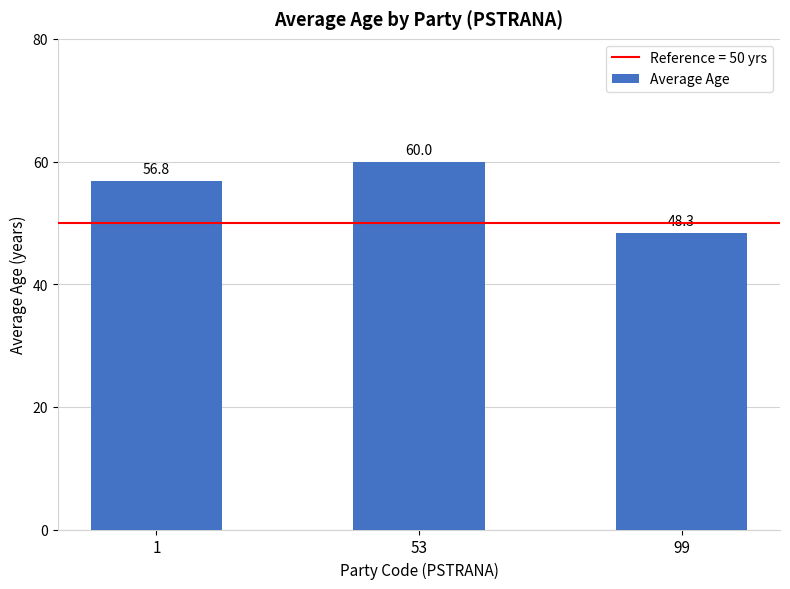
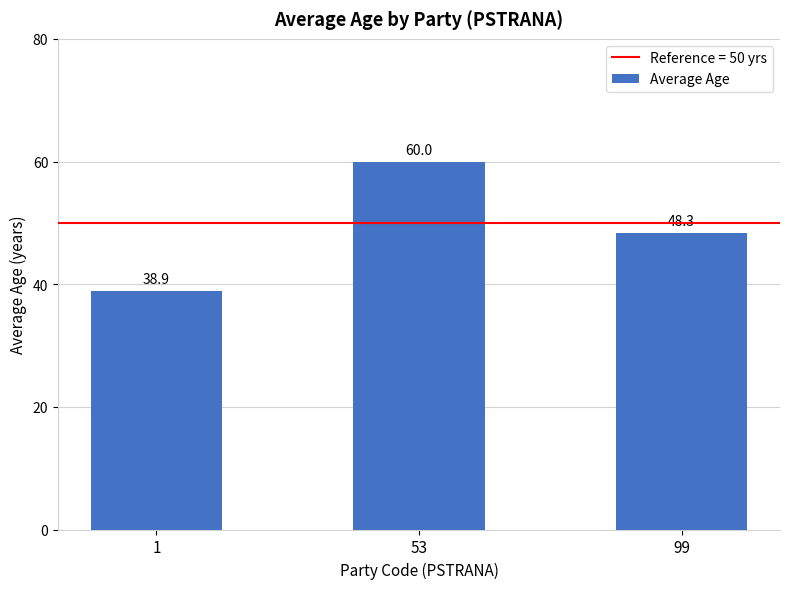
1: 56.8 -> 38.9
